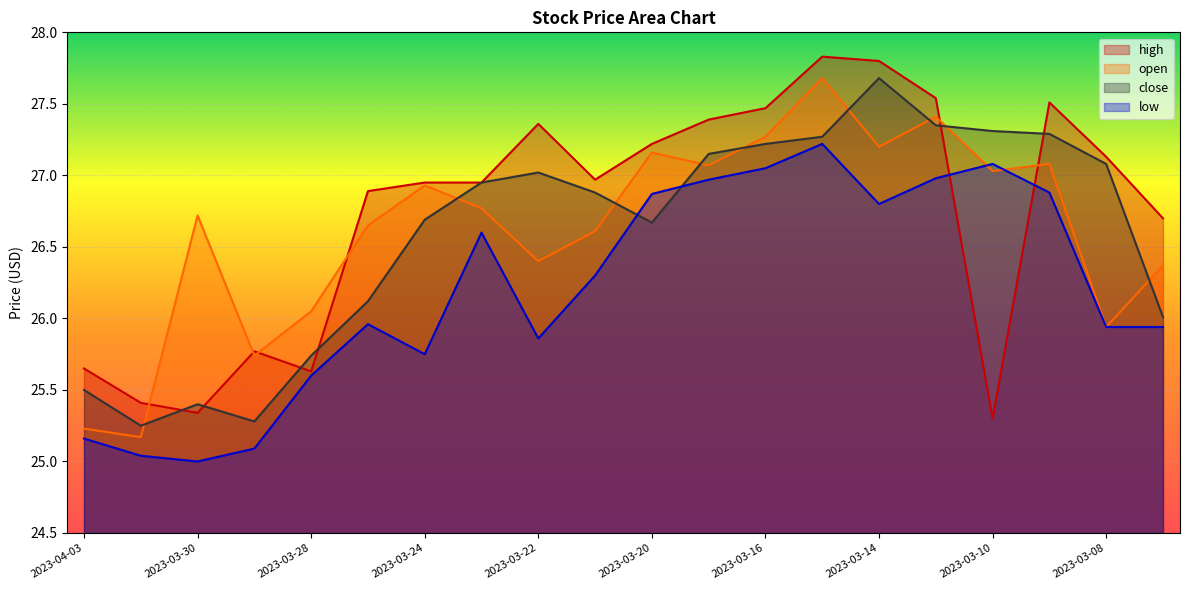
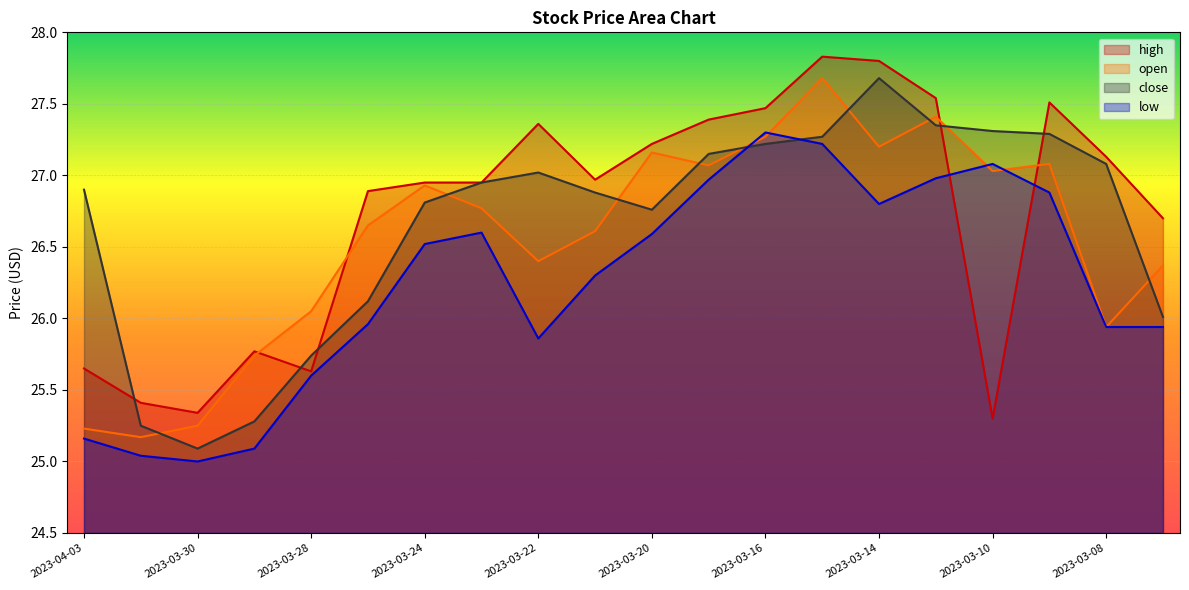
close, 2023-04-03: 25.5 -> 26.9
open, 2023-03-30: 26.72 -> 25.25
close, 2023-03-30: 25.40 -> 25.09
close, 2023-03-24: 26.69 -> 26.81
low, 2023-03-24: 25.75 -> 26.52
close, 2023-03-20: 26.67 -> 26.76
low, 2023-03-20: 26.87 -> 26.59
low, 2023-03-16: 27.05 -> 27.30
